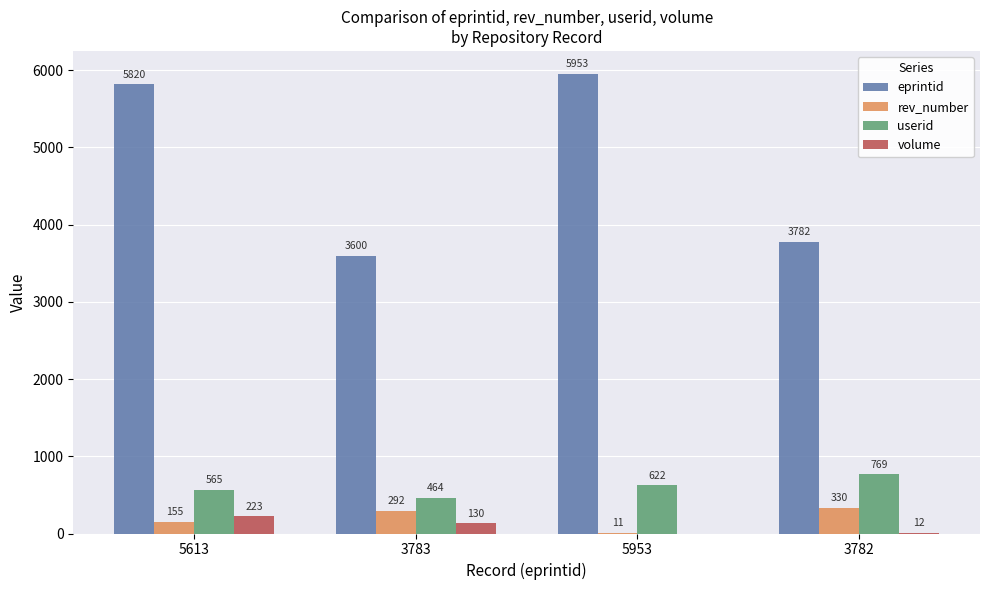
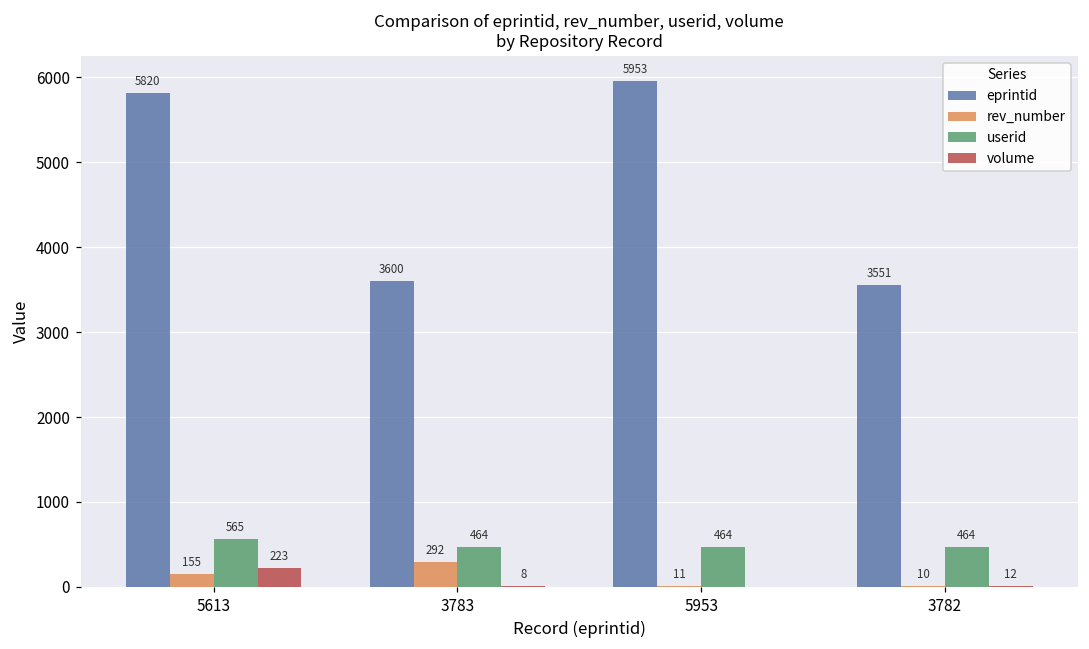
volume, 3783: 130 -> 8
userid, 5953: 622 -> 464
eprintid, 3782: 3782 -> 3551
rev_number, 3782: 330 -> 10
userid, 3782: 769 -> 464
